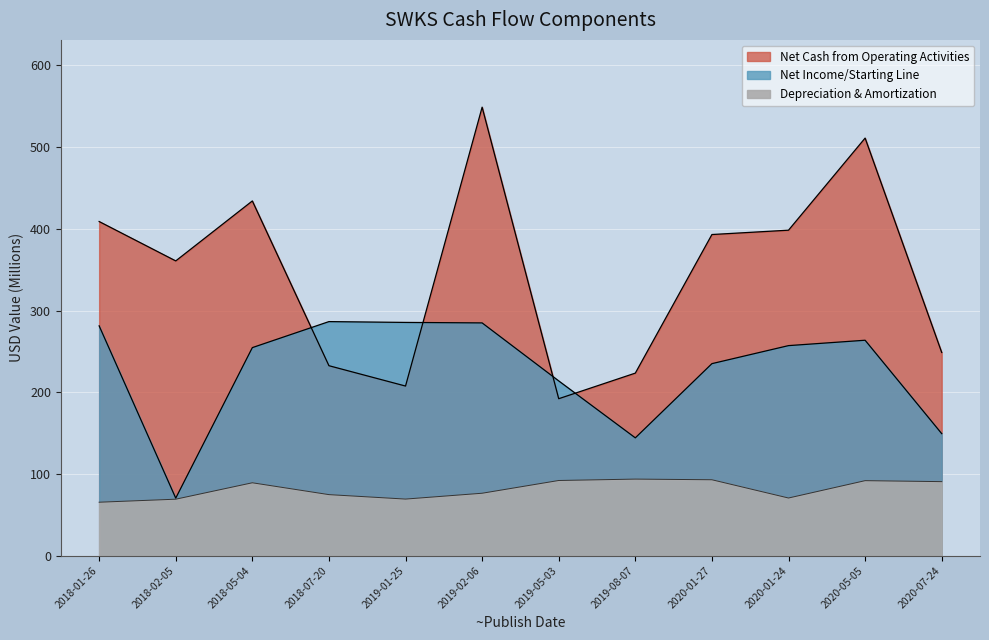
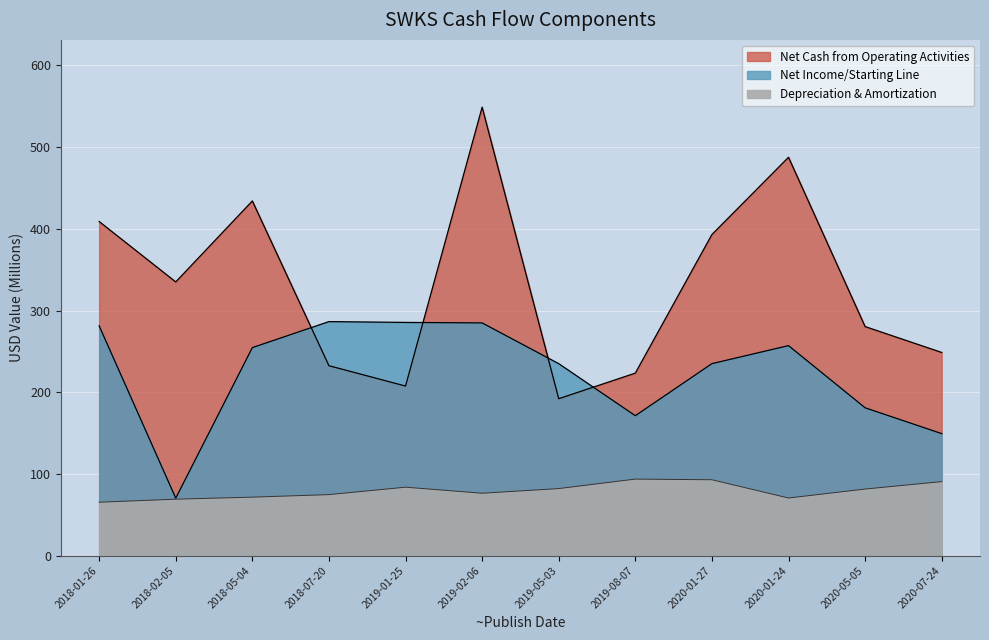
Net Cash from Operating Activities, 2018-02-05: 360 -> 340
Depreciation & Amortization, 2018-05-04: 90 -> 70
Depreciation & Amortization, 2019-01-25: 70 -> 80
Net Income/Starting Line, 2019-05-03: 210 -> 240
Depreciation & Amortization, 2019-05-03: 90 -> 80
Net Income/Starting Line, 2019-08-07: 140 -> 170
Net Cash from Operating Activities, 2020-01-24: 400 -> 490
Net Cash from Operating Activities, 2020-05-05: 510 -> 280
Net Income/Starting Line, 2020-05-05: 260 -> 180
Depreciation & Amortization, 2020-05-05: 90 -> 80
